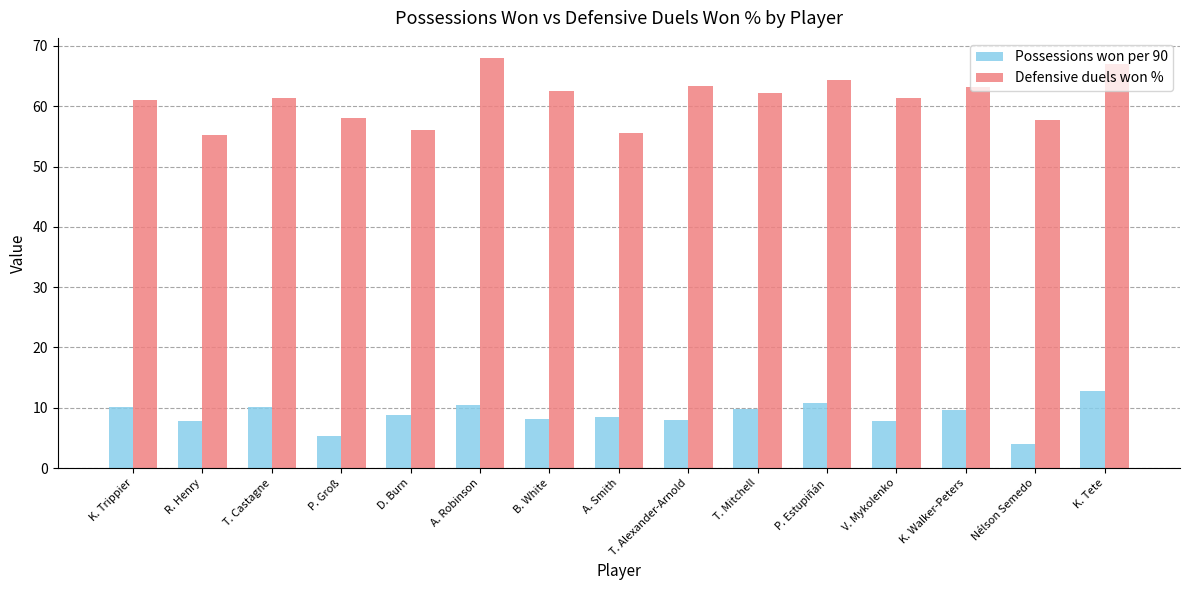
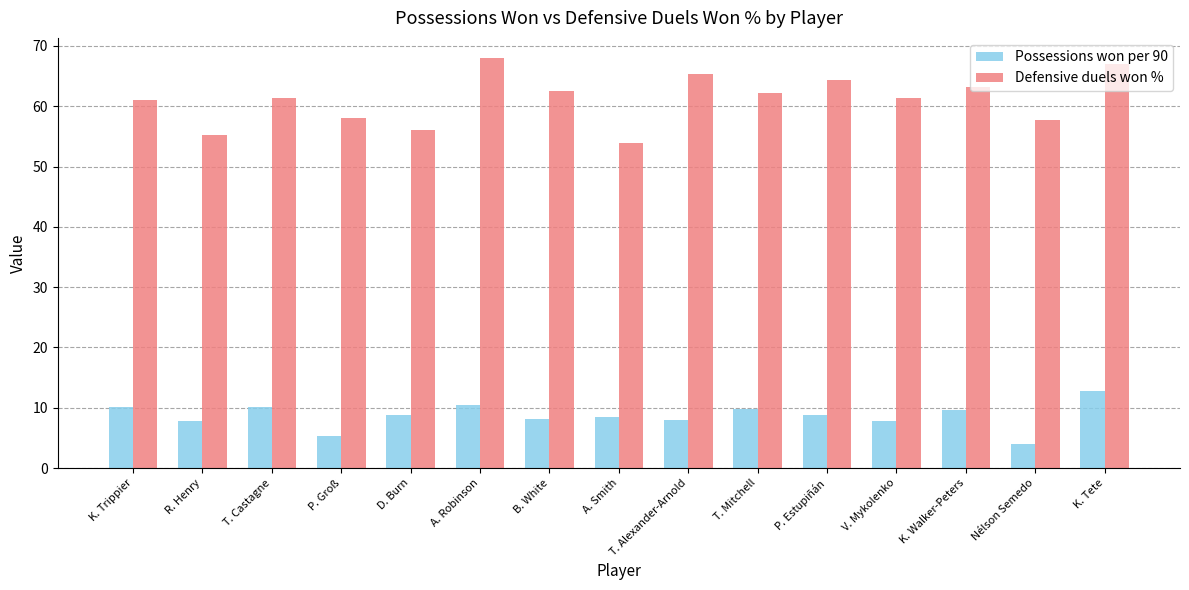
Defensive duels won %, A. Smith: 56 -> 54
Defensive duels won %, T. Alexander-Arnold: 63 -> 65
Possessions won per 90, P. Estupiñán: 11 -> 9
